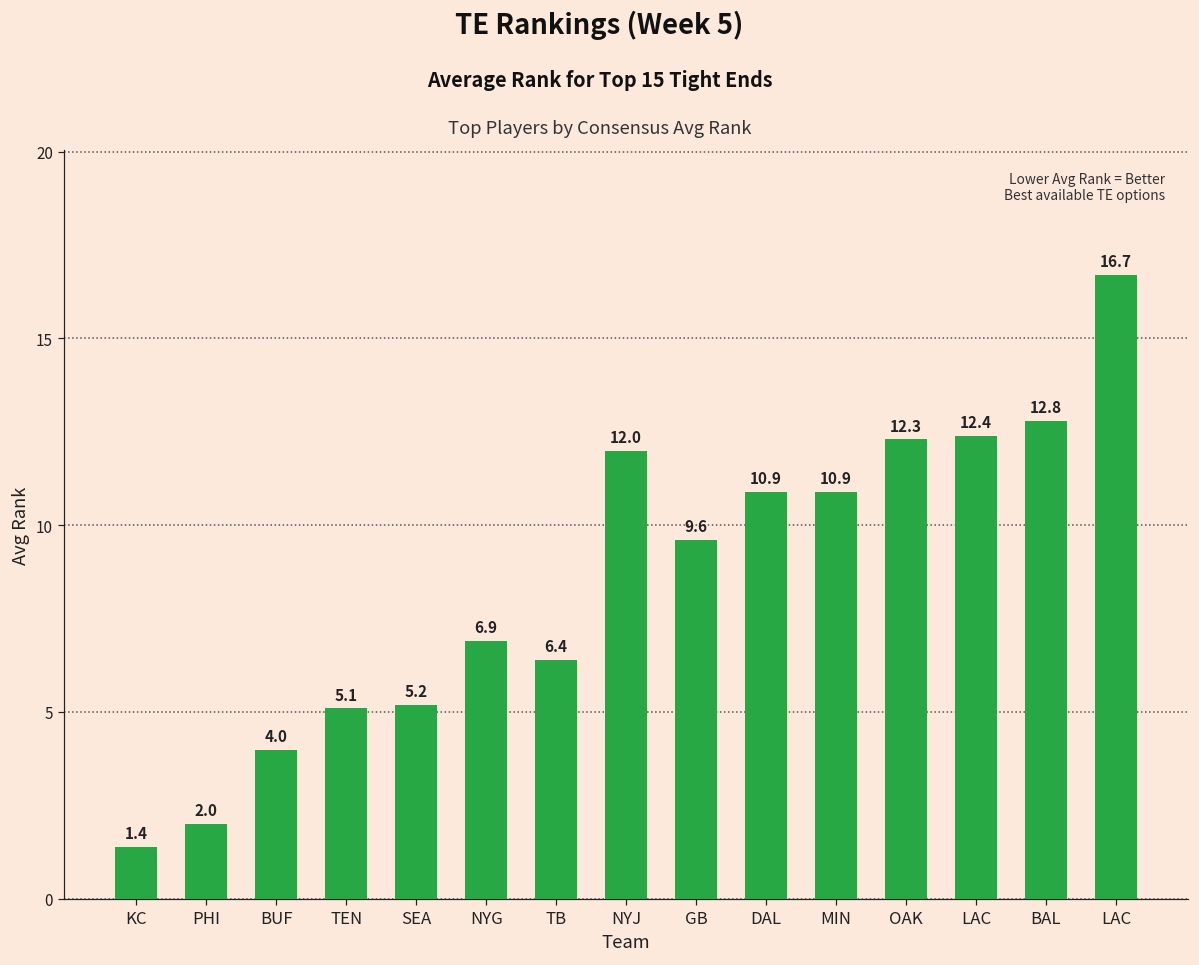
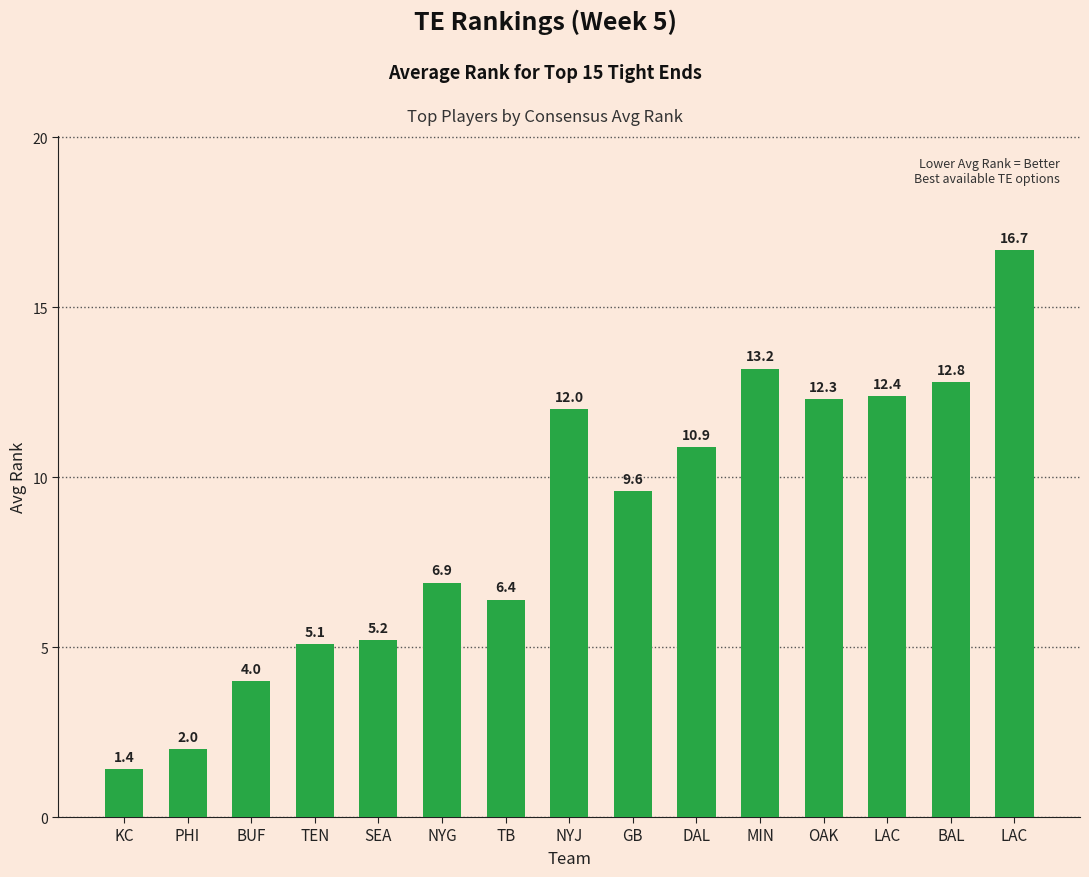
MIN: 10.9 -> 13.2
